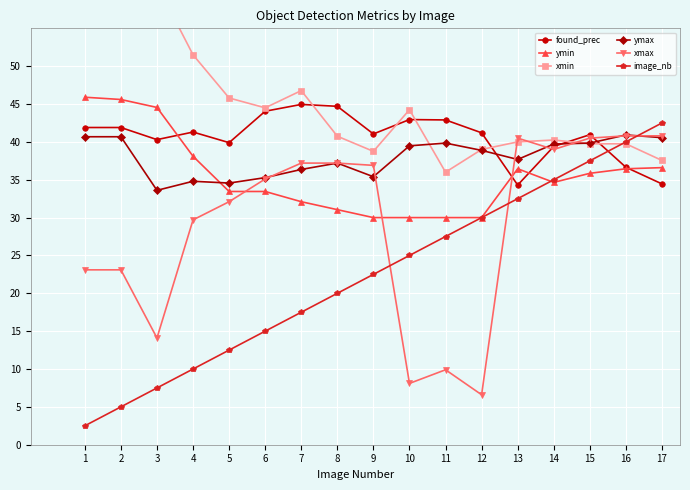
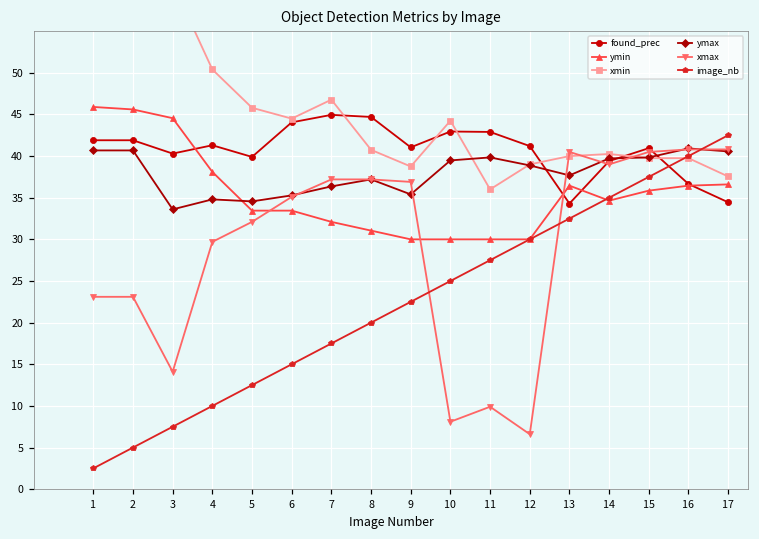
xmin, 4: 52 -> 50
